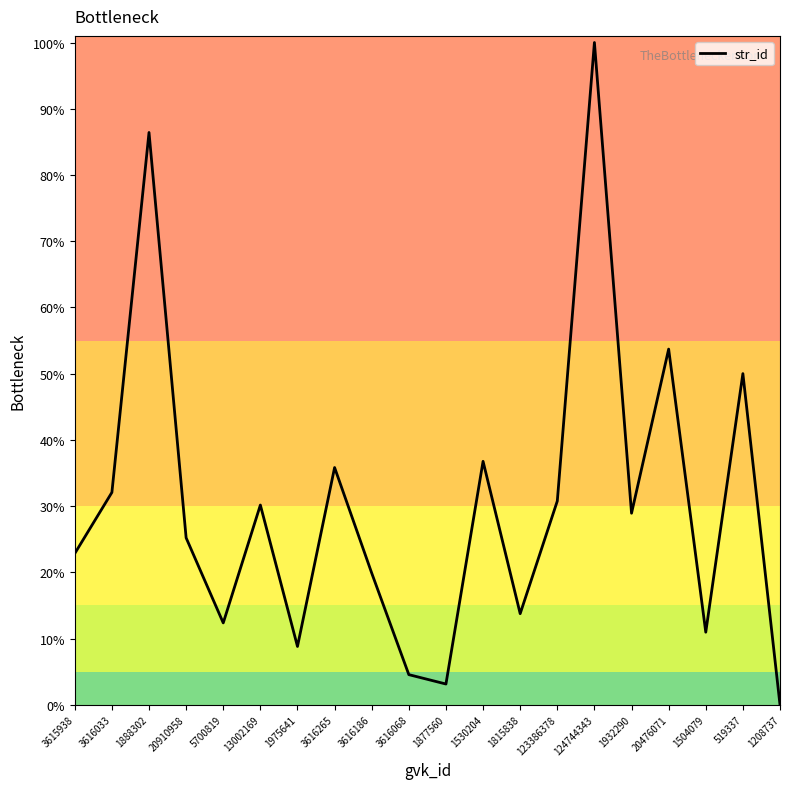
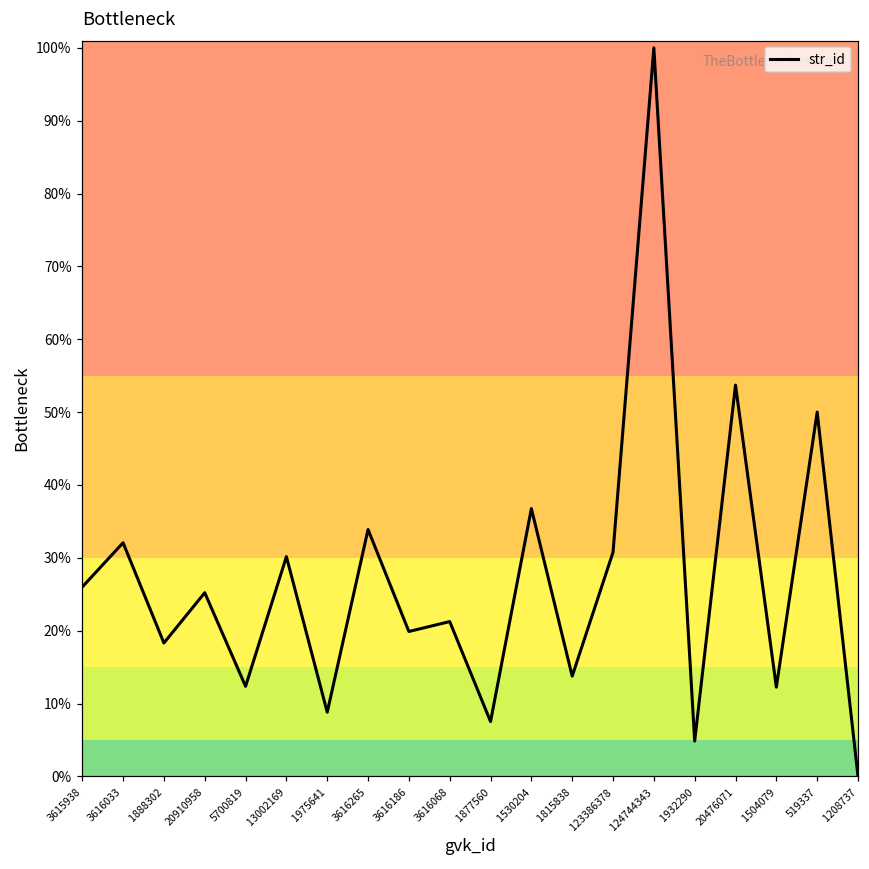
3615938: 23% -> 26%
1888302: 86% -> 18%
3616265: 36% -> 34%
3616068: 5% -> 21%
1877560: 3% -> 8%
1932290: 29% -> 5%
1504079: 11% -> 12%
